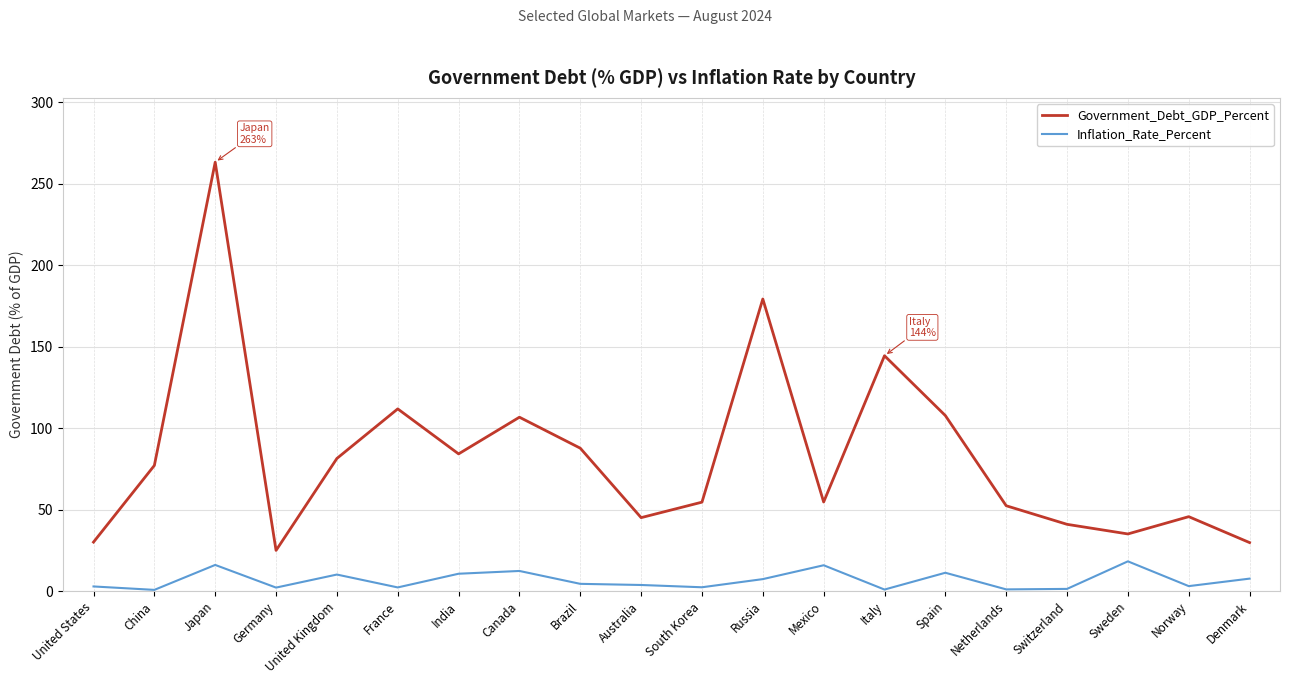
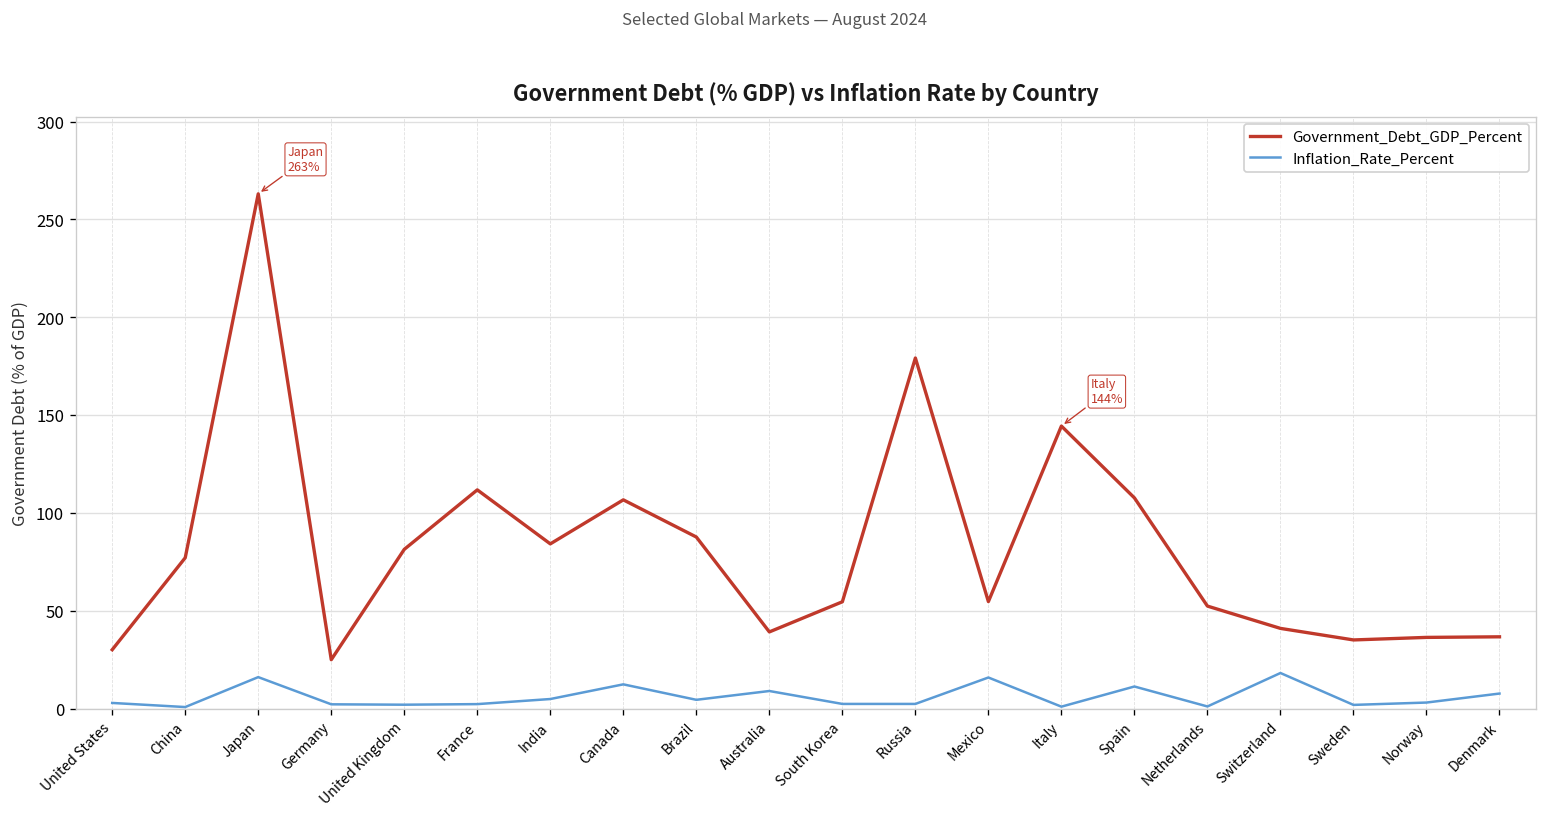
Inflation_Rate_Percent, United Kingdom: 10 -> 2
Inflation_Rate_Percent, India: 11 -> 5
Government_Debt_GDP_Percent, Australia: 45 -> 39
Inflation_Rate_Percent, Australia: 4 -> 9
Inflation_Rate_Percent, Russia: 7 -> 2
Inflation_Rate_Percent, Switzerland: 1 -> 18
Inflation_Rate_Percent, Sweden: 18 -> 2
Government_Debt_GDP_Percent, Norway: 46 -> 36
Government_Debt_GDP_Percent, Denmark: 30 -> 37
